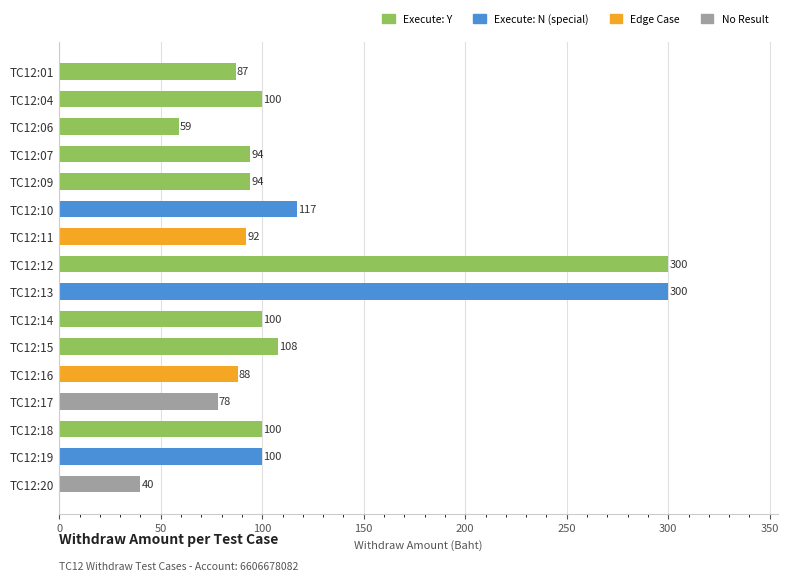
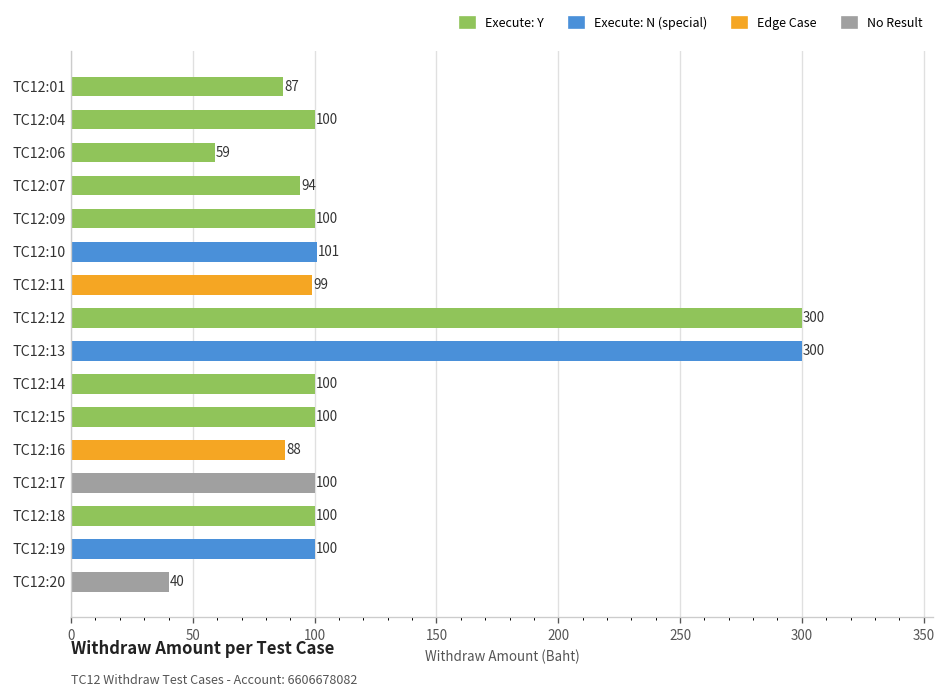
TC12:09: 94 -> 100
TC12:10: 117 -> 101
TC12:11: 92 -> 99
TC12:15: 108 -> 100
TC12:17: 78 -> 100
